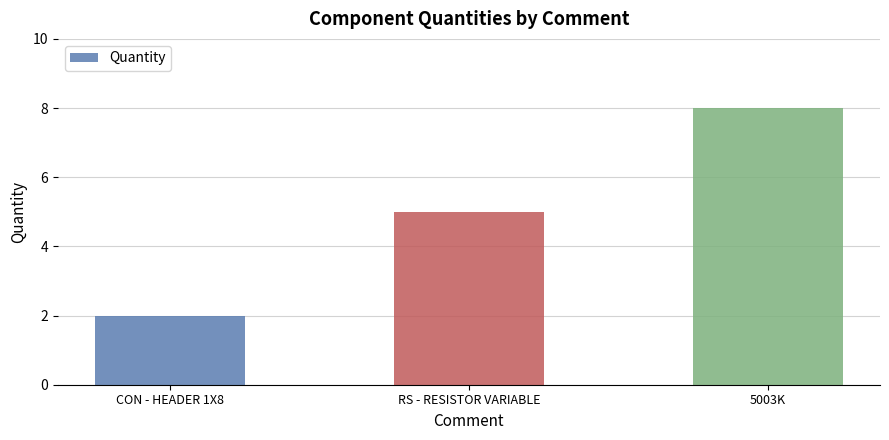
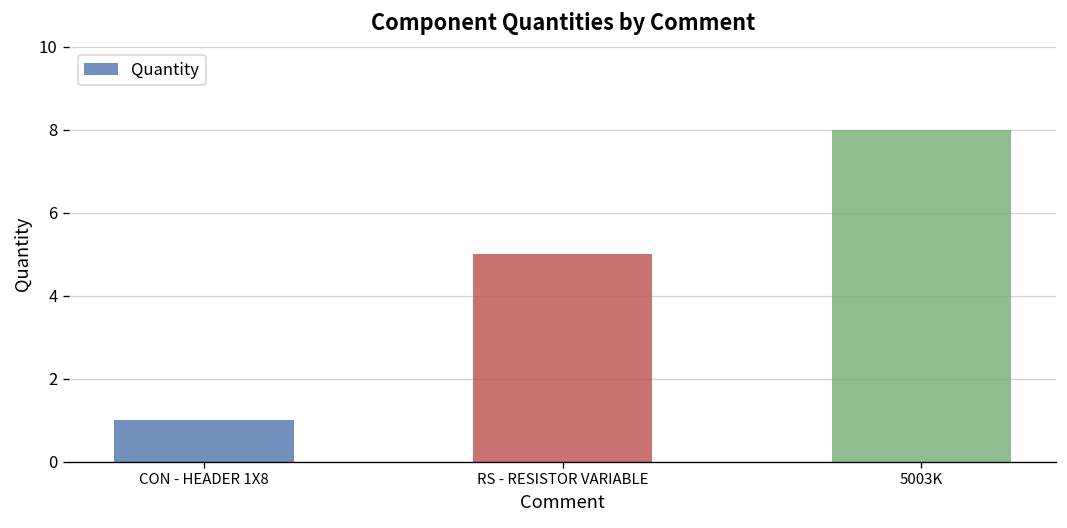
CON - HEADER 1X8: 2 -> 1
